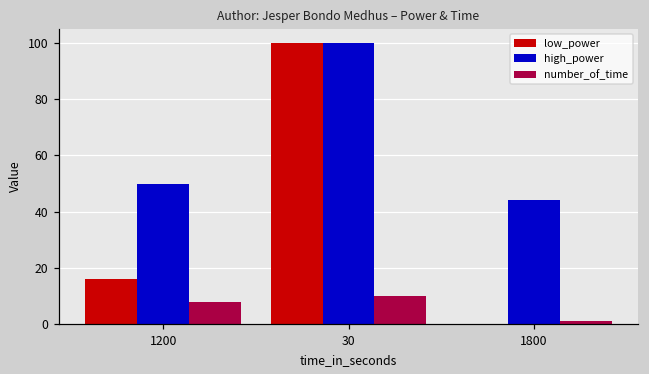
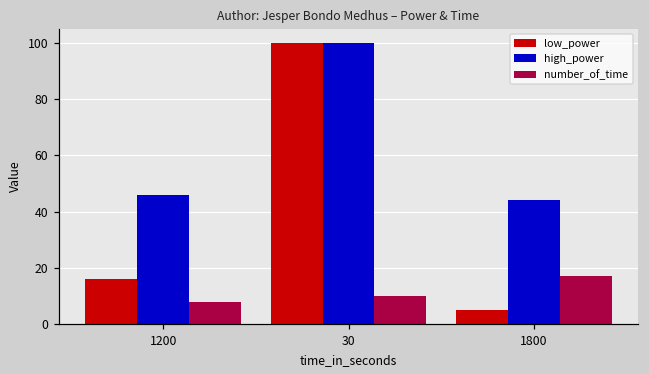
high_power, 1200: 50 -> 46
low_power, 1800: 0 -> 5
number_of_time, 1800: 1 -> 17
